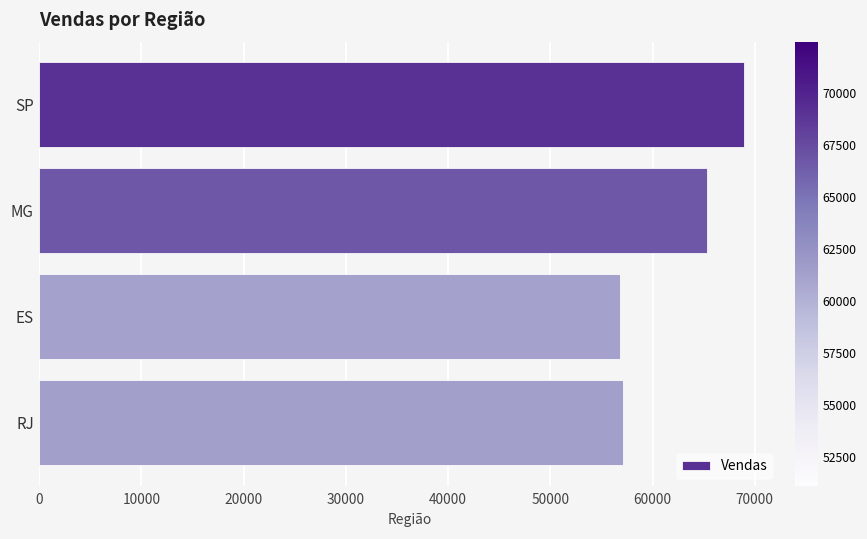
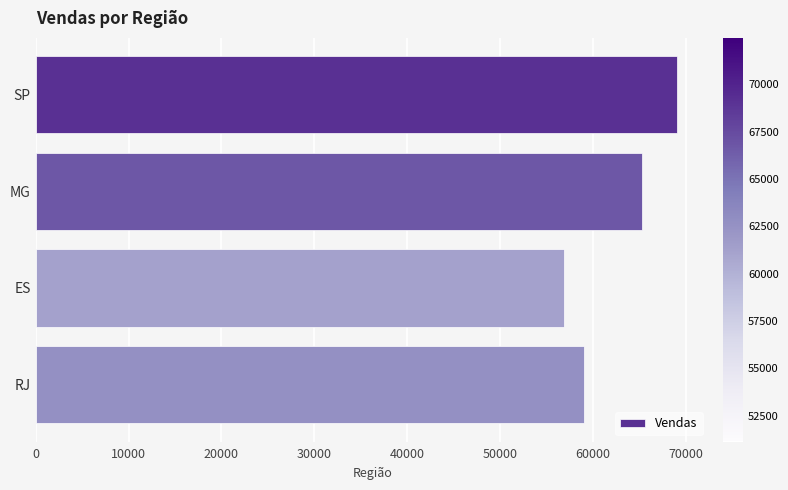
RJ: 57000 -> 59000
